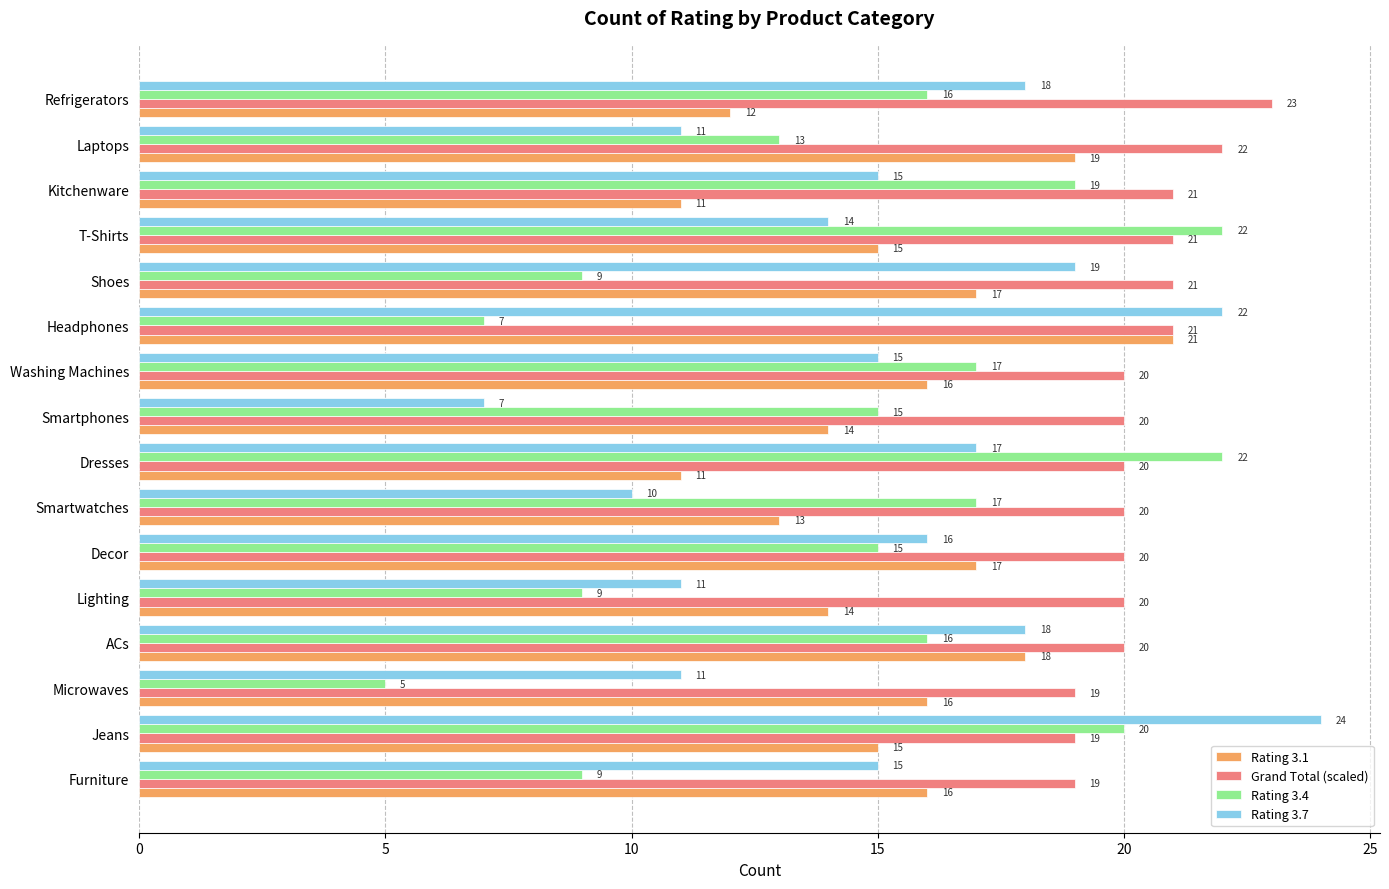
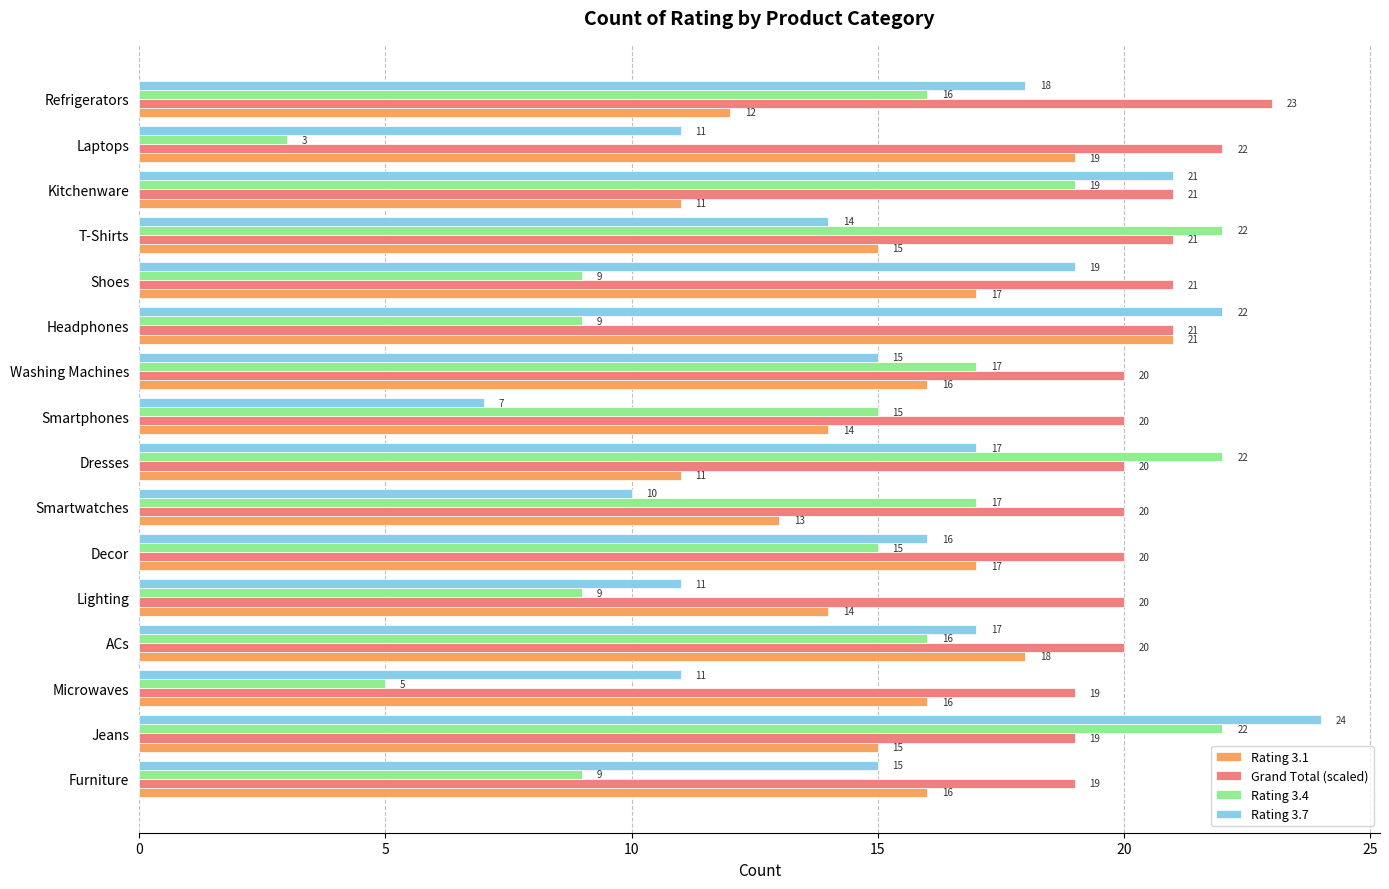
Rating 3.4, Laptops: 13 -> 3
Rating 3.7, Kitchenware: 15 -> 21
Rating 3.4, Headphones: 7 -> 9
Rating 3.7, ACs: 18 -> 17
Rating 3.4, Jeans: 20 -> 22
